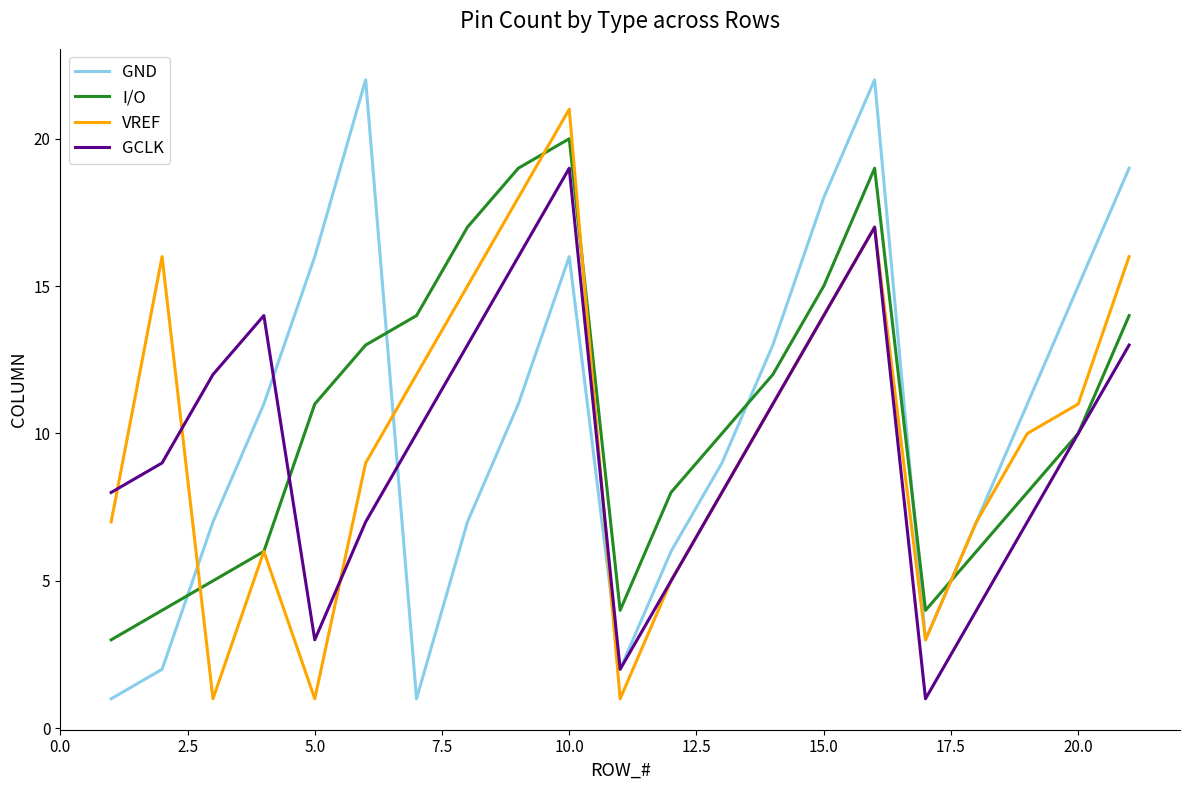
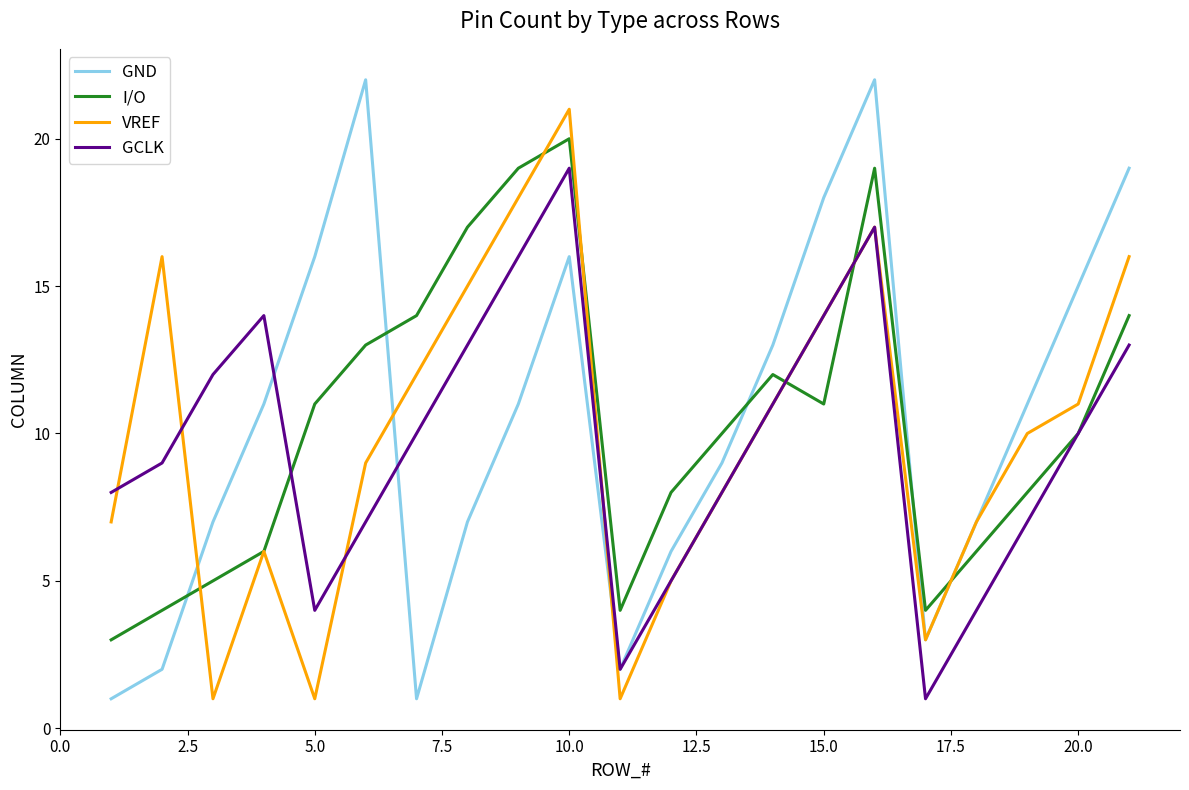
GCLK, 5.0: 3 -> 4
I/O, 15.0: 15 -> 11
